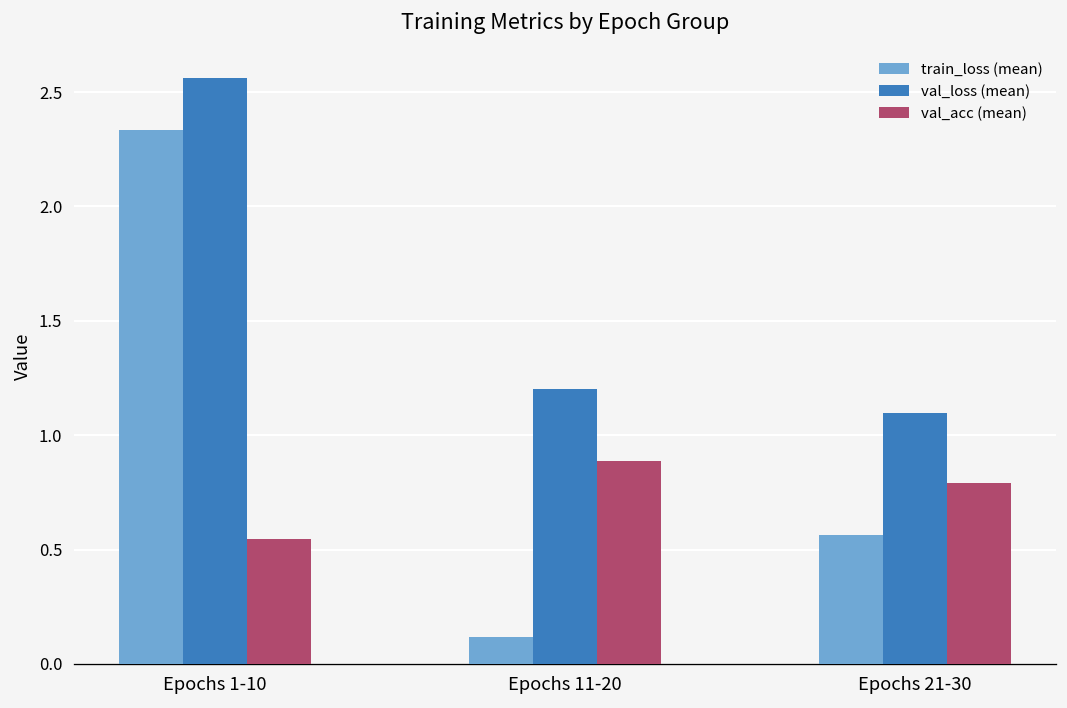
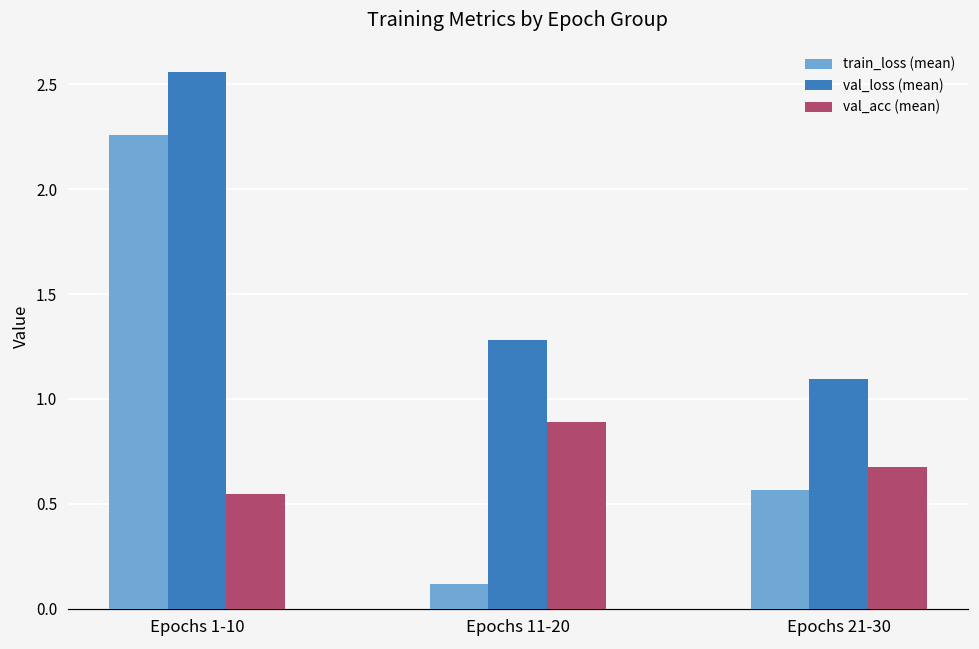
train_loss (mean), Epochs 1-10: 2.33 -> 2.26
val_loss (mean), Epochs 11-20: 1.20 -> 1.28
val_acc (mean), Epochs 21-30: 0.79 -> 0.68
